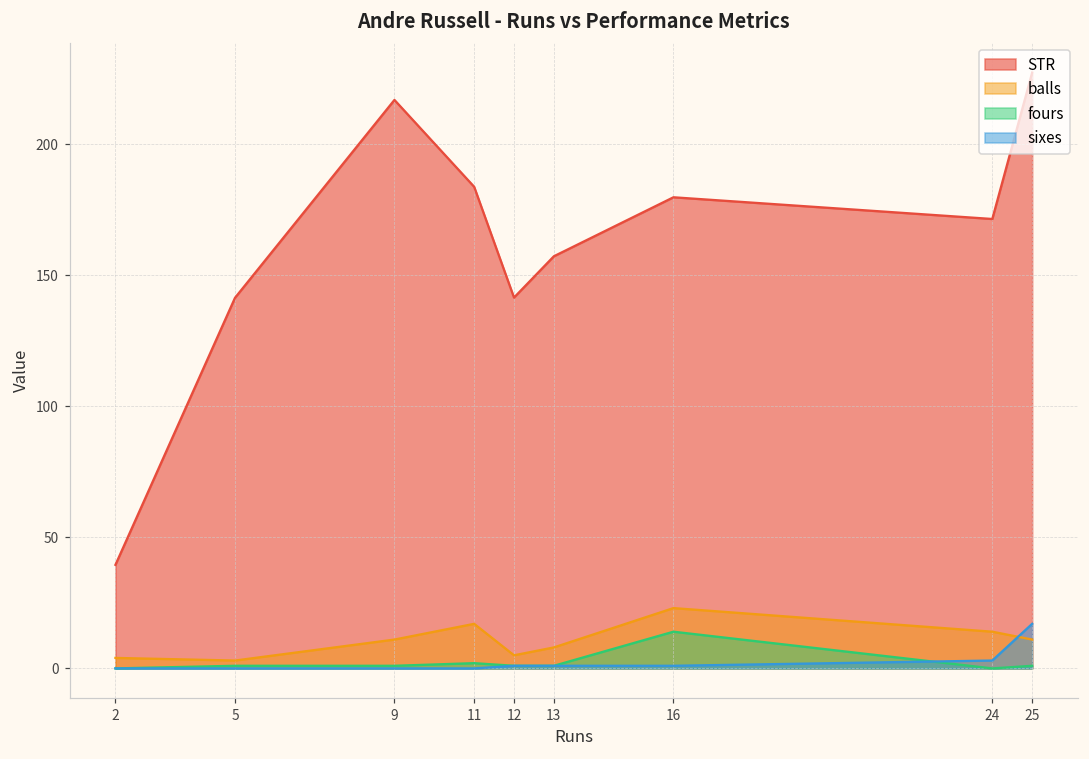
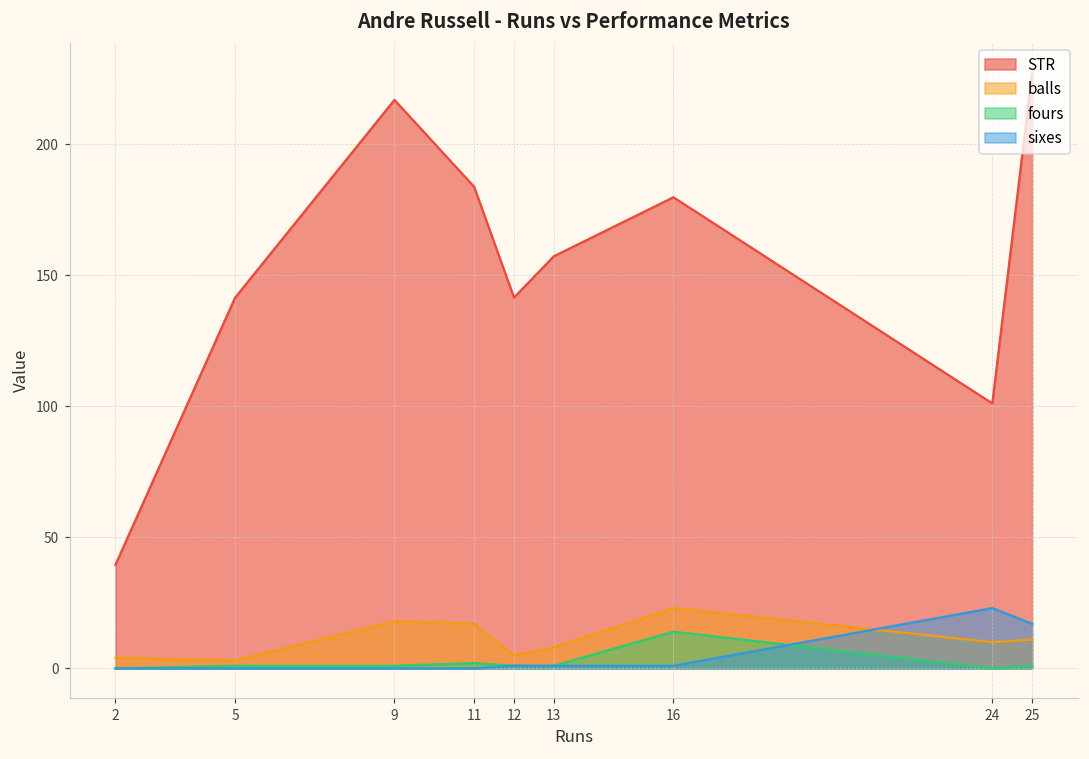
balls, 9: 11 -> 18
STR, 24: 171 -> 101
balls, 24: 14 -> 10
sixes, 24: 3 -> 23
